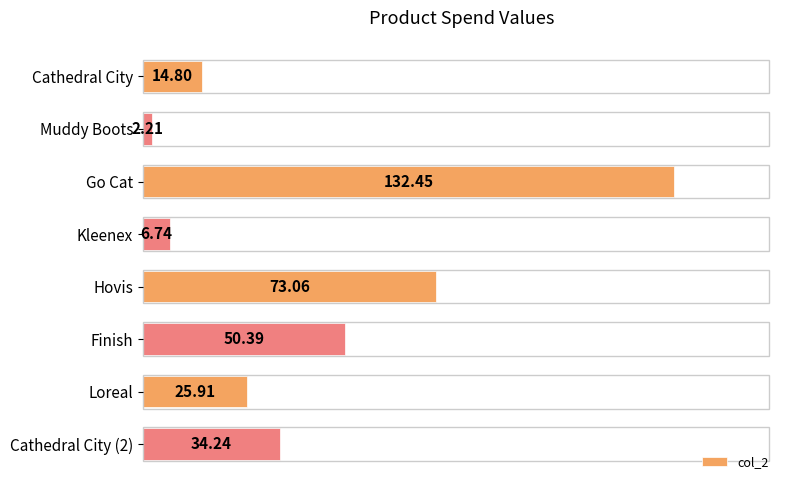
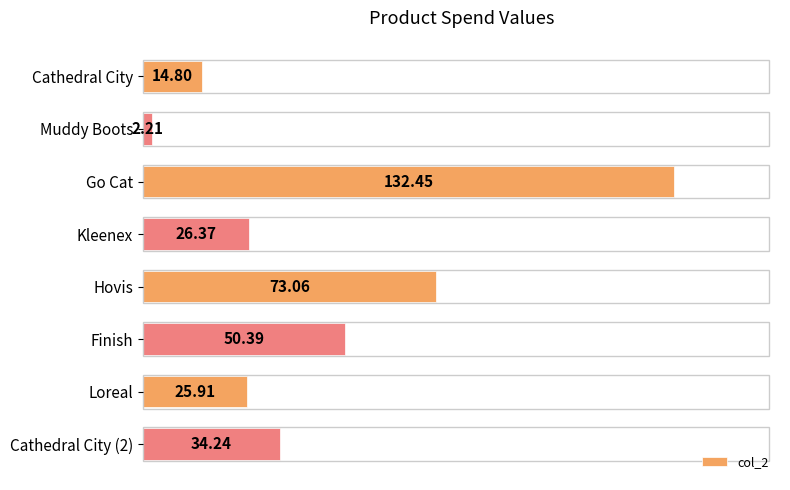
Kleenex: 6.74 -> 26.37
